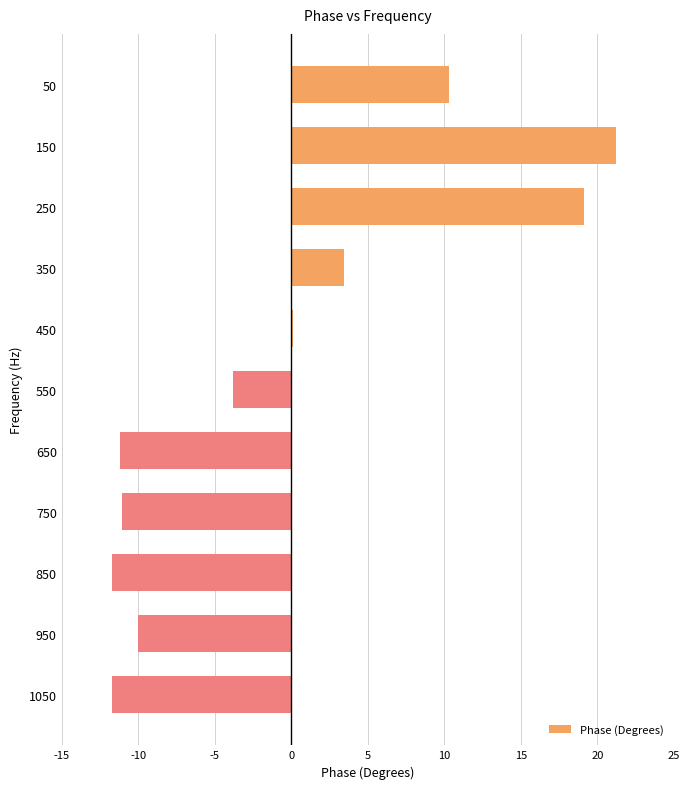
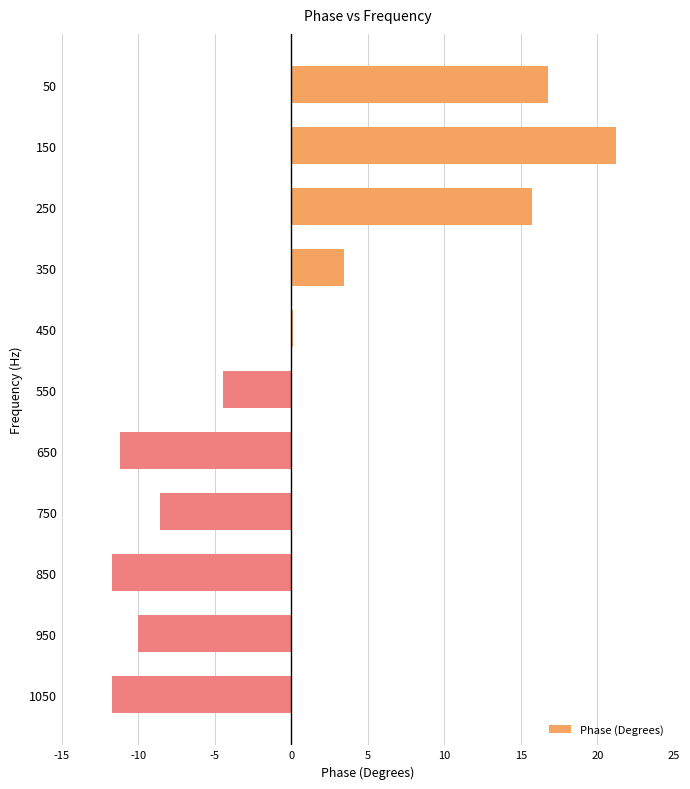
50: 10.3 -> 16.8
250: 19.2 -> 15.8
550: -3.8 -> -4.4
750: -11.0 -> -8.6
